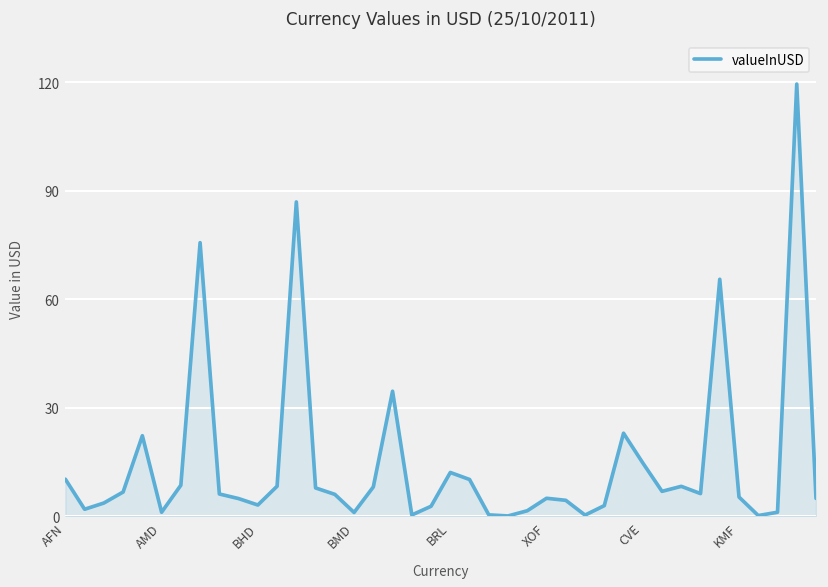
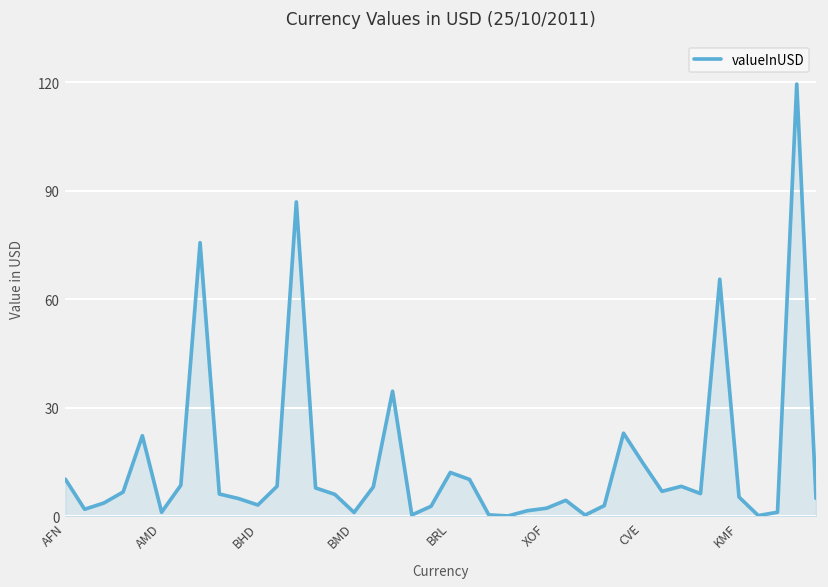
XOF: 5 -> 2
